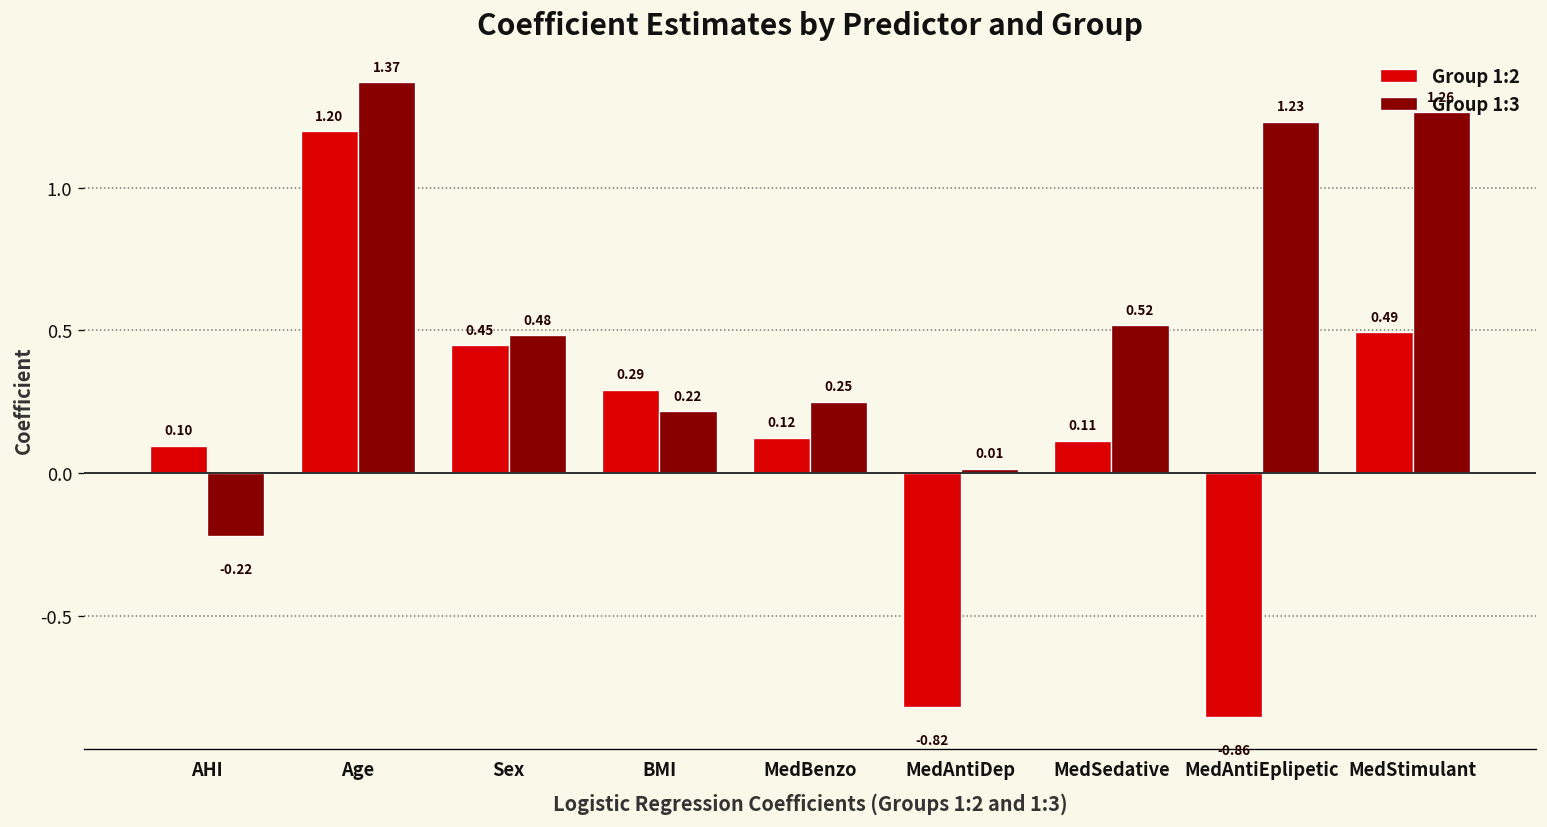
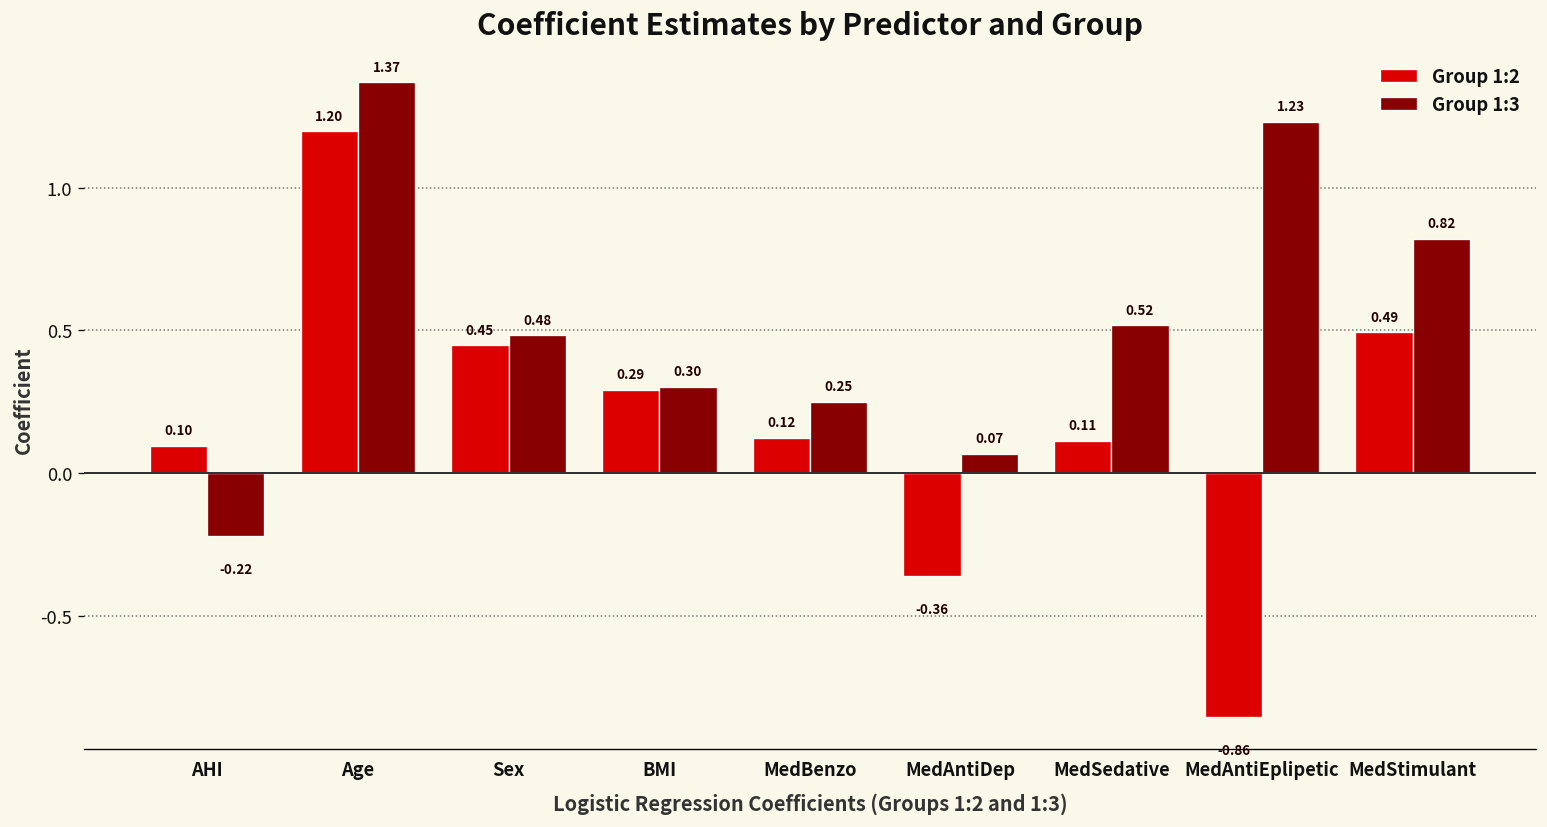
Group 1:3, BMI: 0.22 -> 0.30
Group 1:2, MedAntiDep: -0.82 -> -0.36
Group 1:3, MedAntiDep: 0.01 -> 0.07
Group 1:3, MedStimulant: 1.26 -> 0.82
